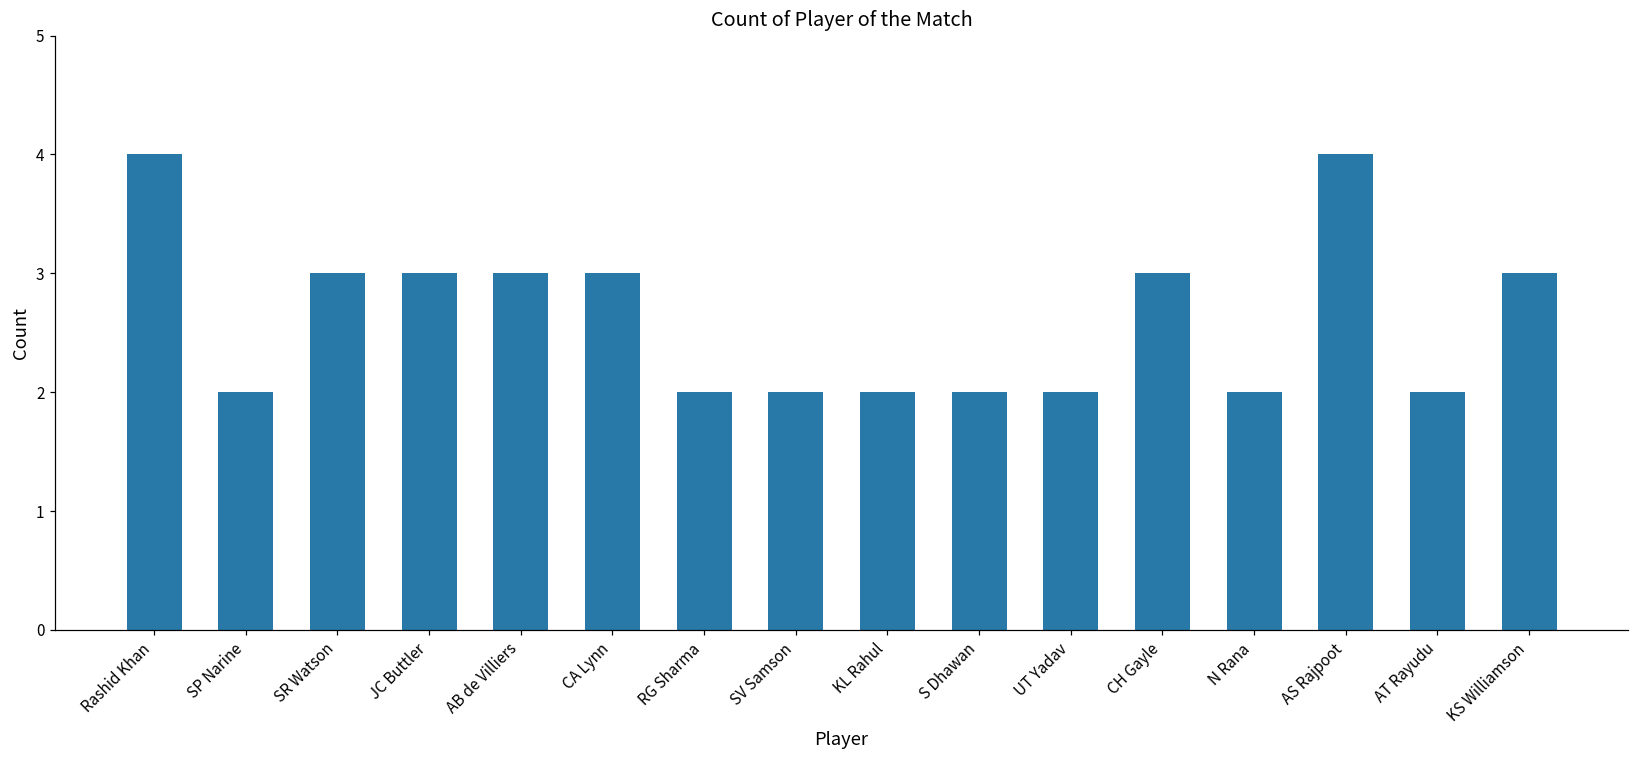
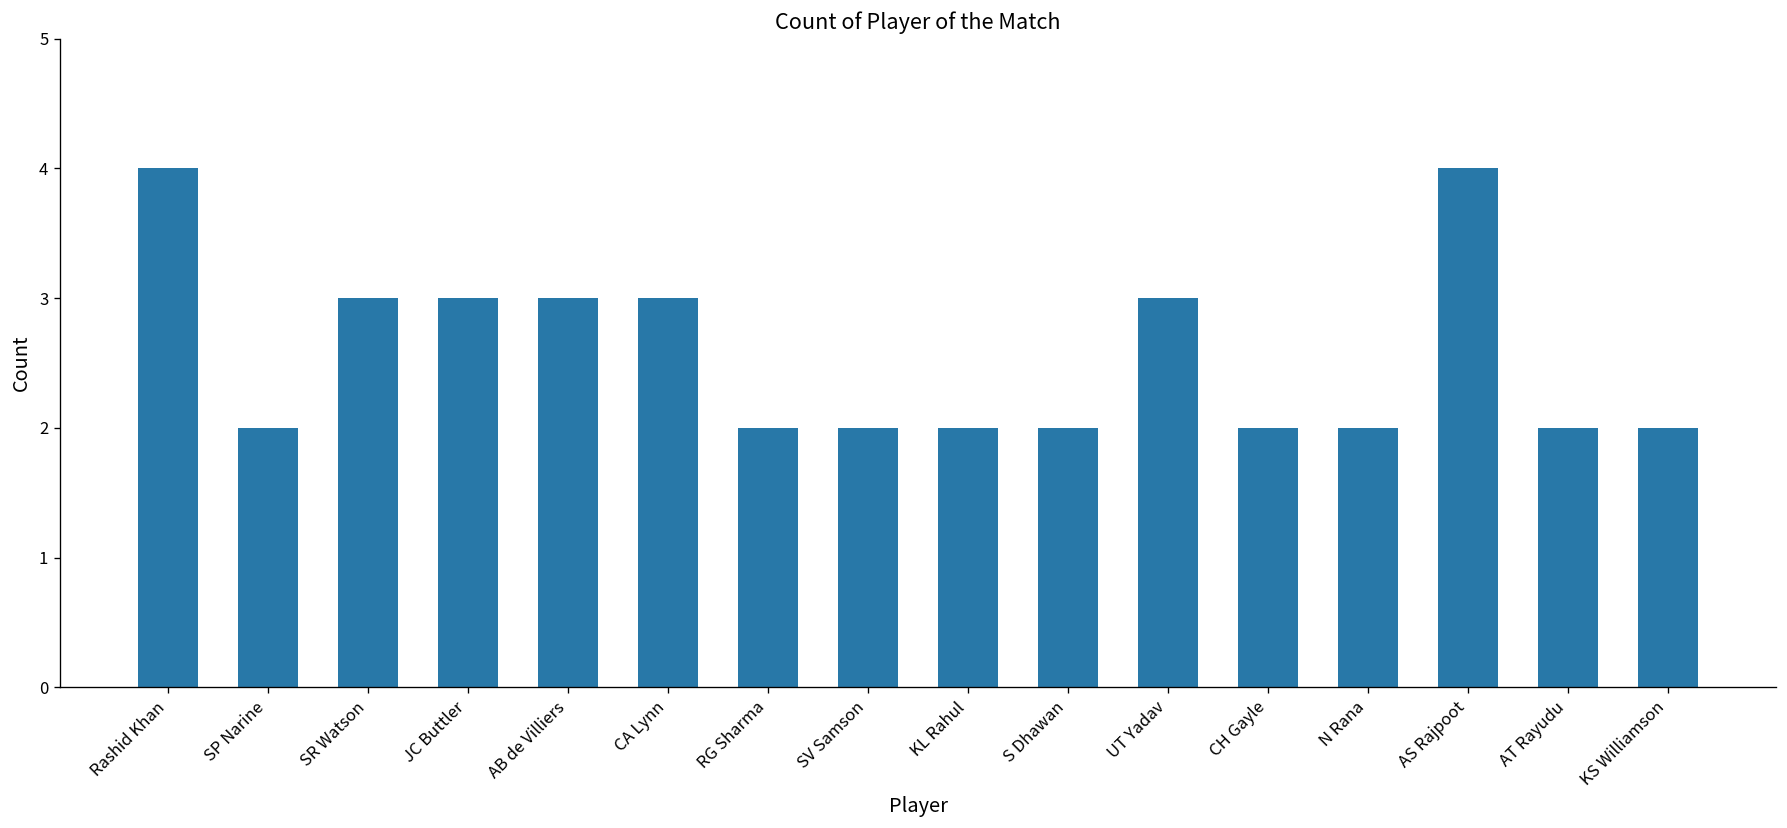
UT Yadav: 2 -> 3
CH Gayle: 3 -> 2
KS Williamson: 3 -> 2
